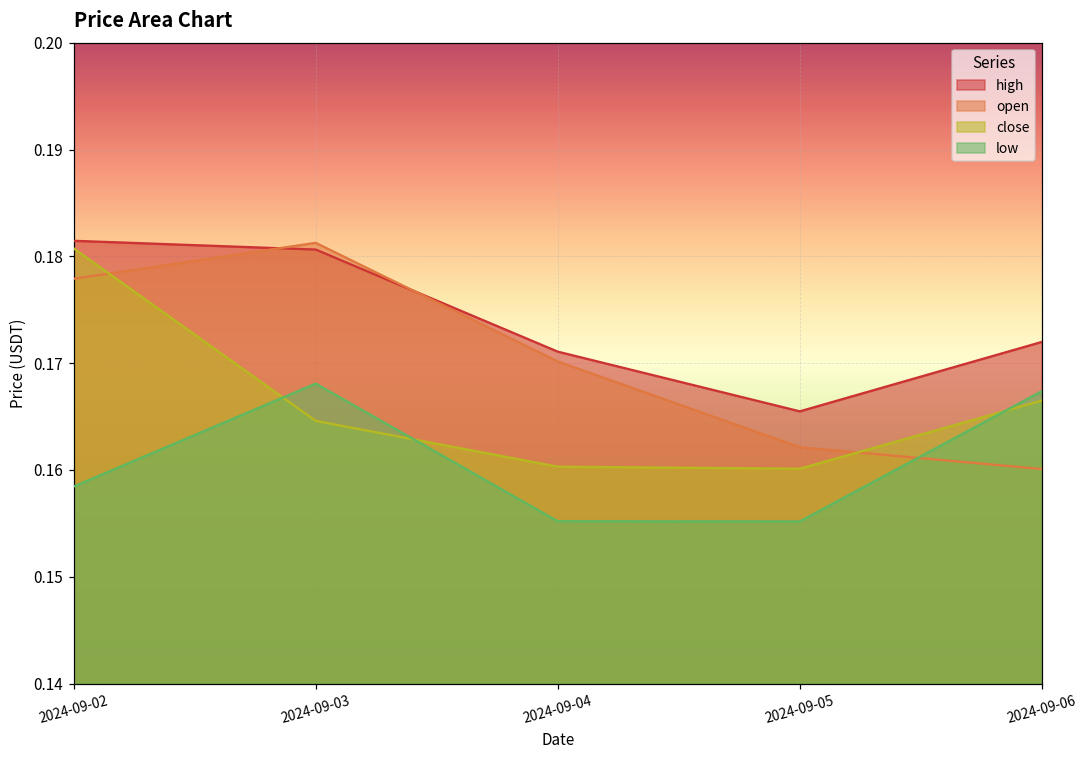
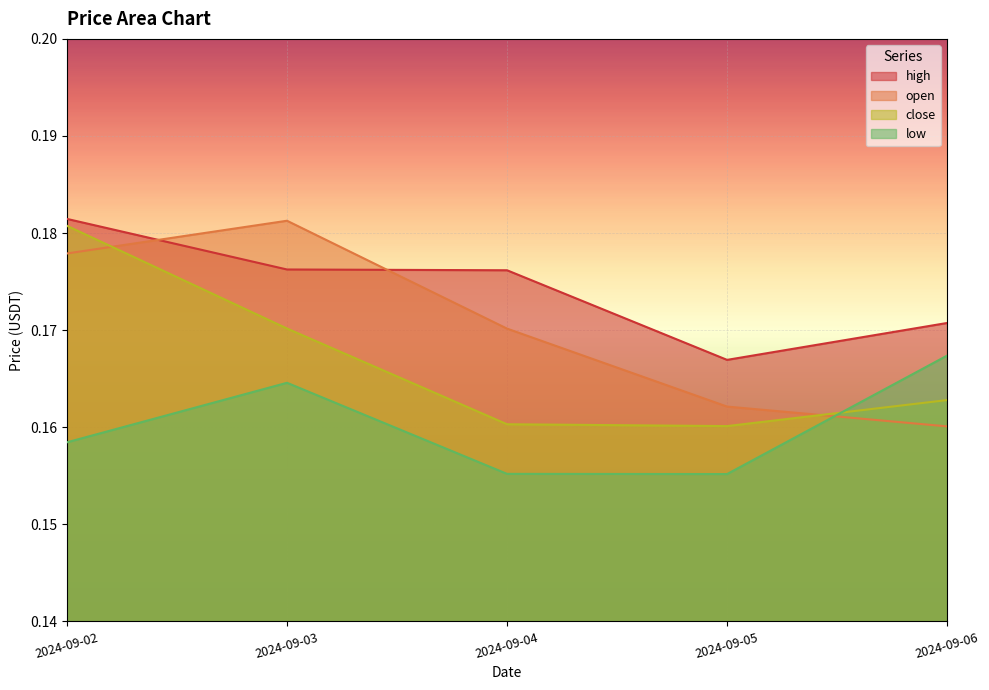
high, 2024-09-03: 0.181 -> 0.176
close, 2024-09-03: 0.165 -> 0.170
low, 2024-09-03: 0.168 -> 0.165
high, 2024-09-04: 0.171 -> 0.176
high, 2024-09-05: 0.165 -> 0.167
high, 2024-09-06: 0.172 -> 0.171
close, 2024-09-06: 0.167 -> 0.163
